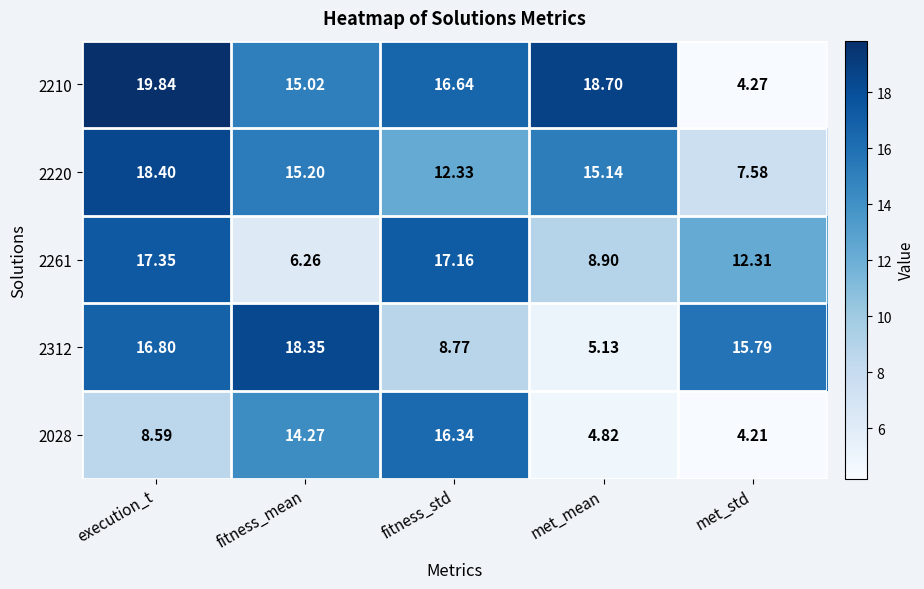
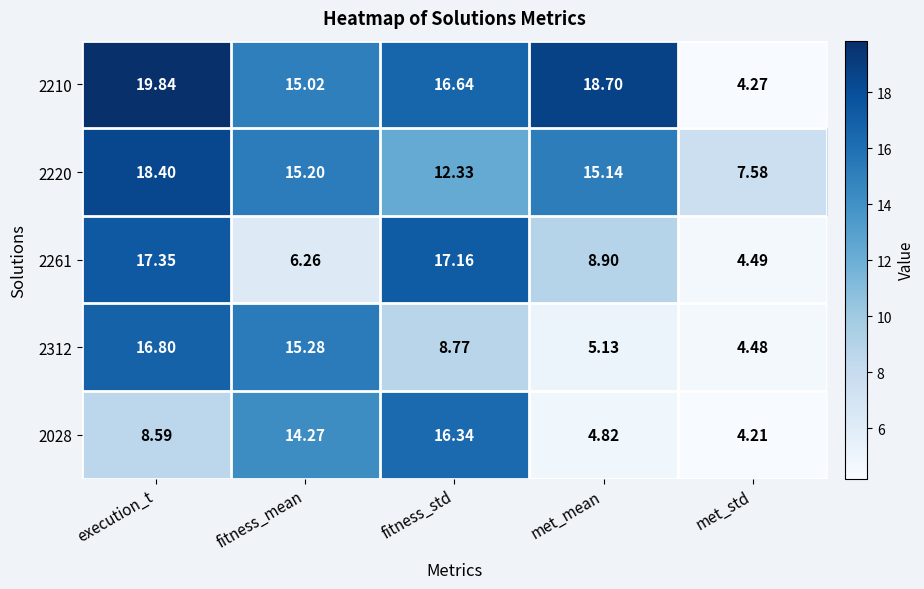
2261, met_std: 12.31 -> 4.49
2312, fitness_mean: 18.35 -> 15.28
2312, met_std: 15.79 -> 4.48
